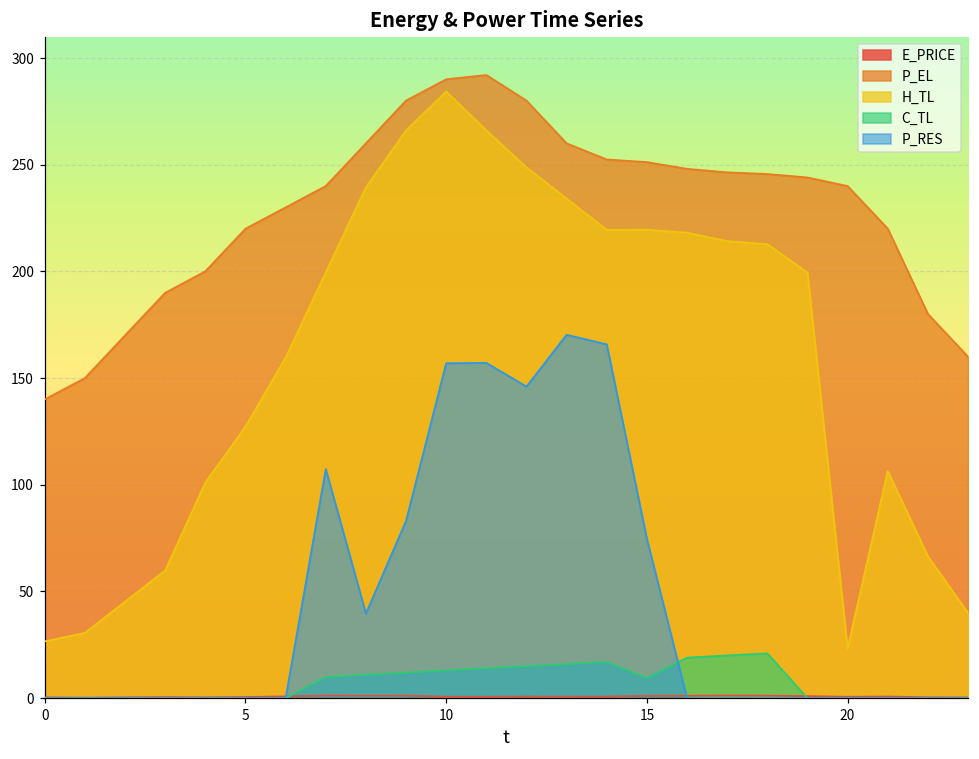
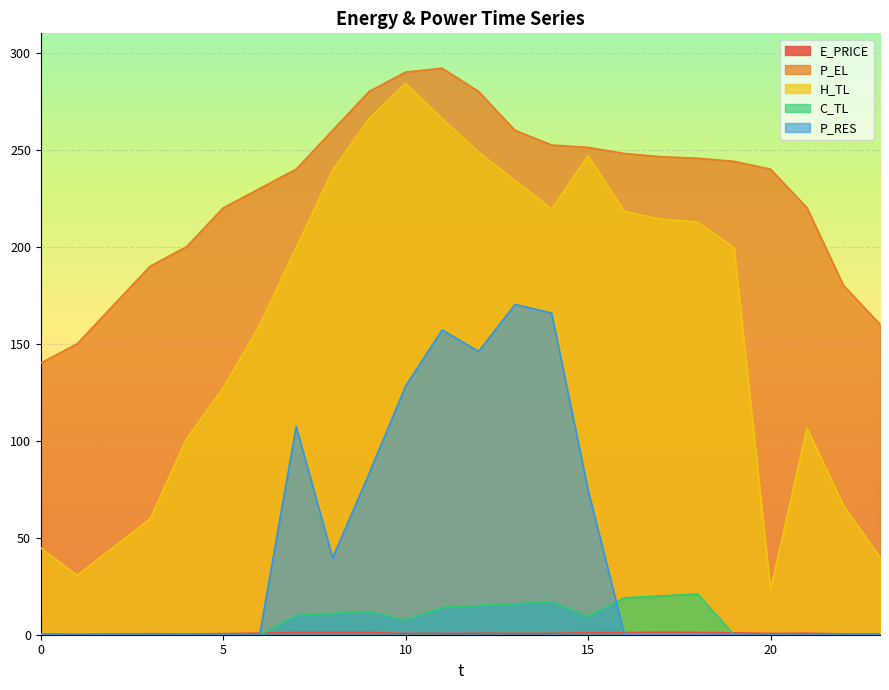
H_TL, 0: 27 -> 45
C_TL, 10: 13 -> 8
P_RES, 10: 157 -> 128
H_TL, 15: 219 -> 247
